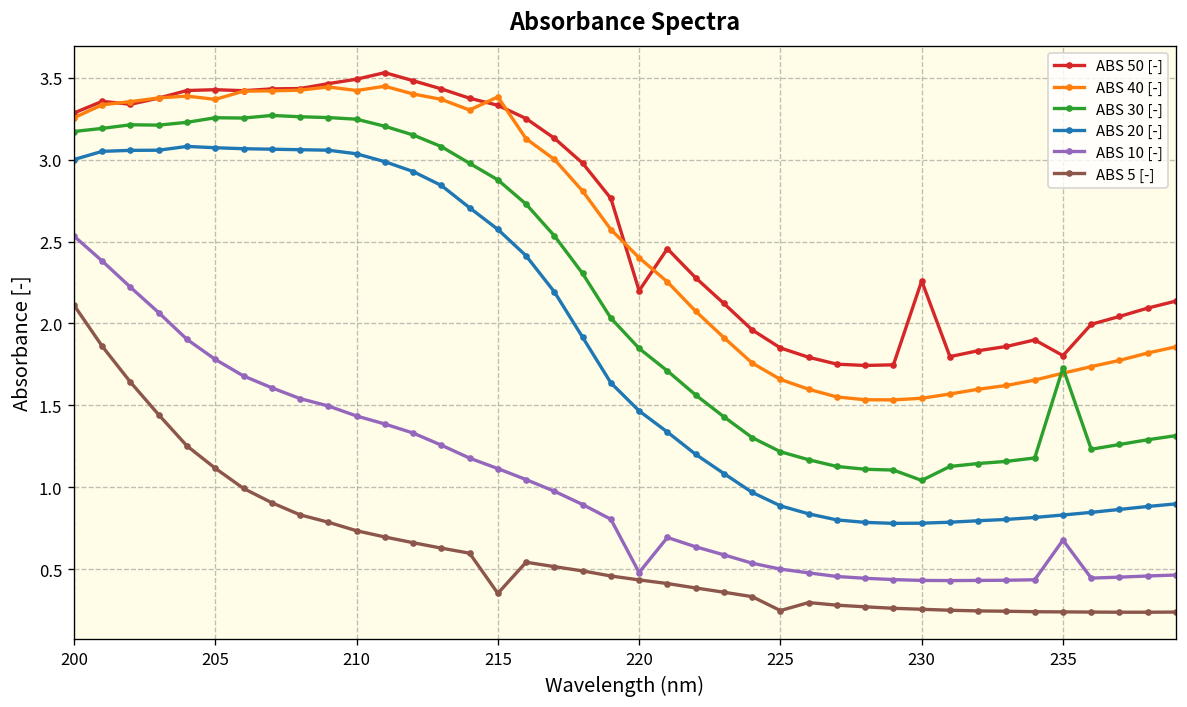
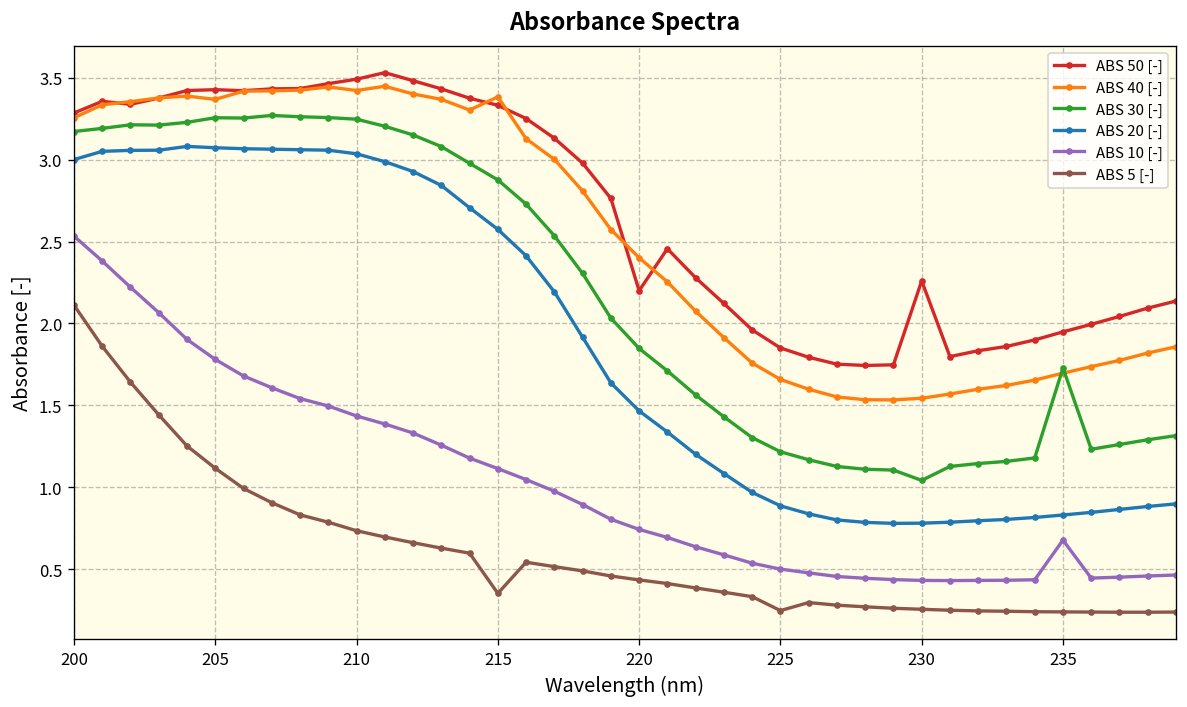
ABS 10 [-], 220: 0.48 -> 0.74
ABS 50 [-], 235: 1.80 -> 1.95
